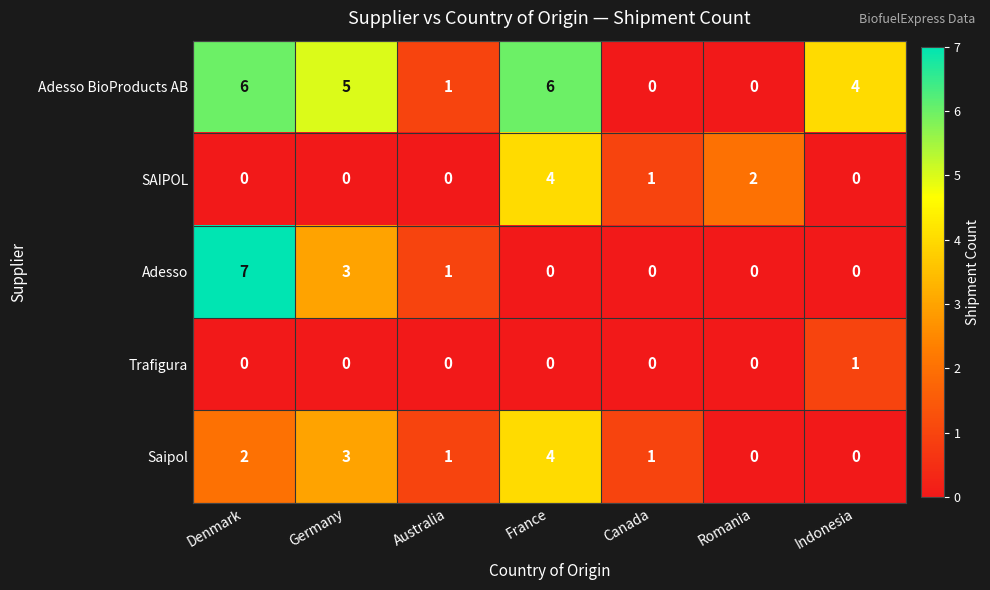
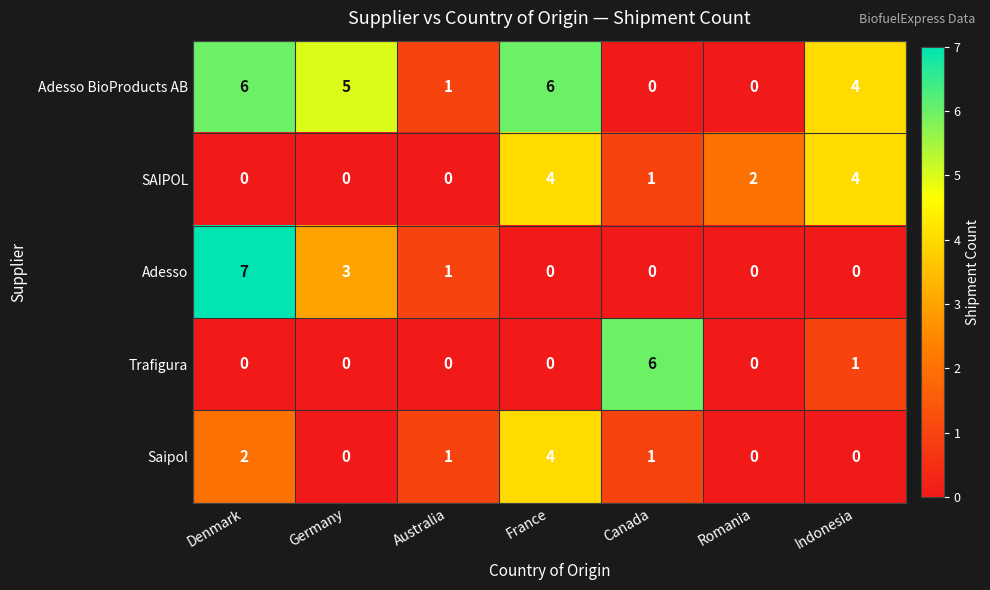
SAIPOL, Indonesia: 0 -> 4
Trafigura, Canada: 0 -> 6
Saipol, Germany: 3 -> 0
